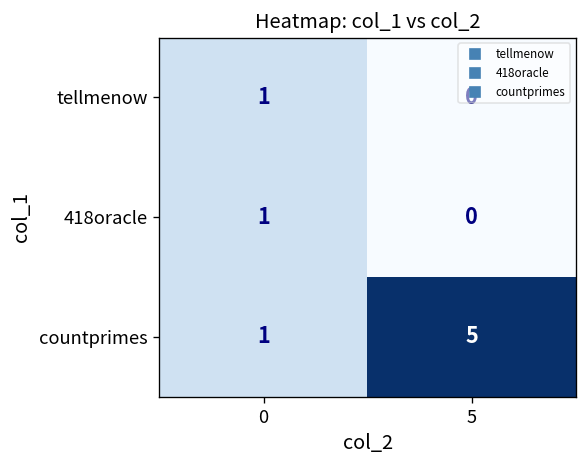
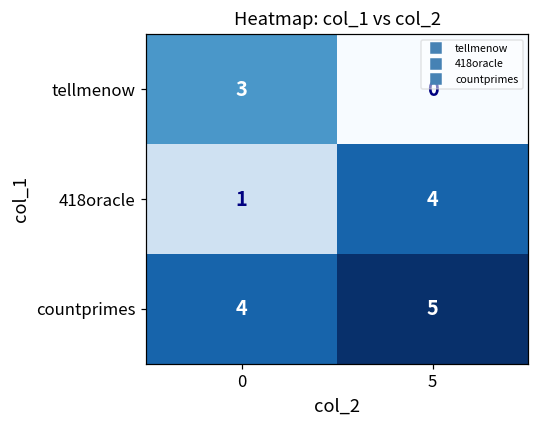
tellmenow, 0: 1 -> 3
418oracle, 5: 0 -> 4
countprimes, 0: 1 -> 4
